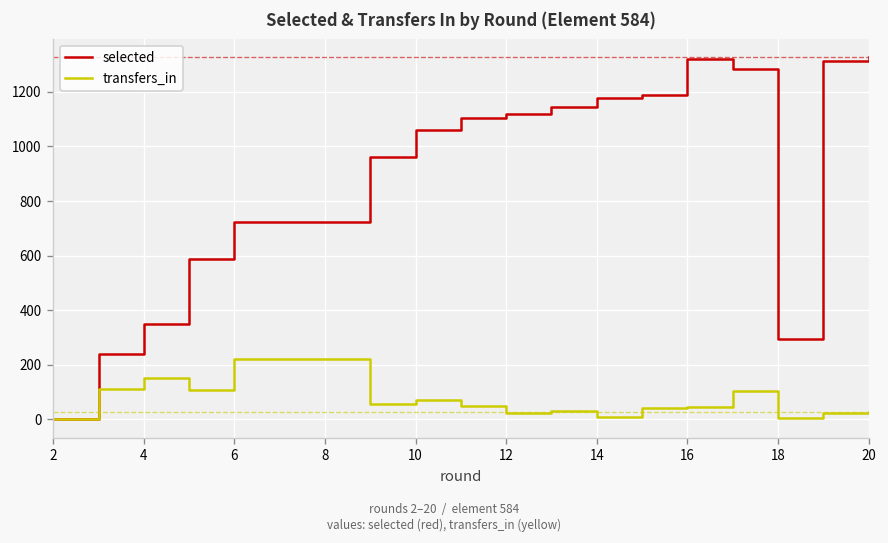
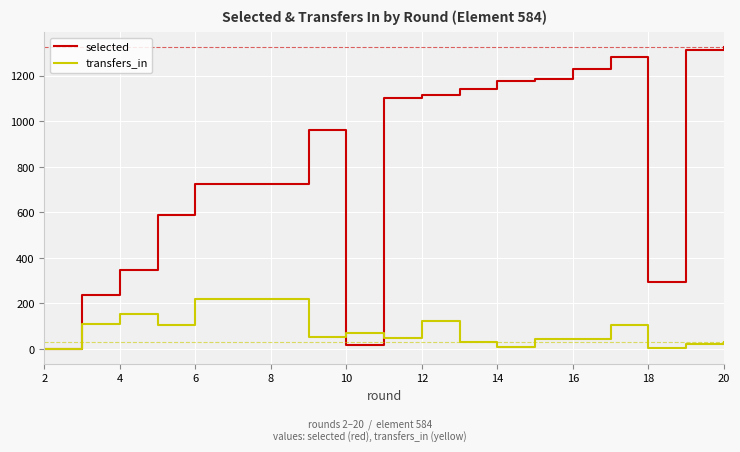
selected, 10: 1060 -> 20
transfers_in, 12: 30 -> 120
selected, 16: 1320 -> 1230
